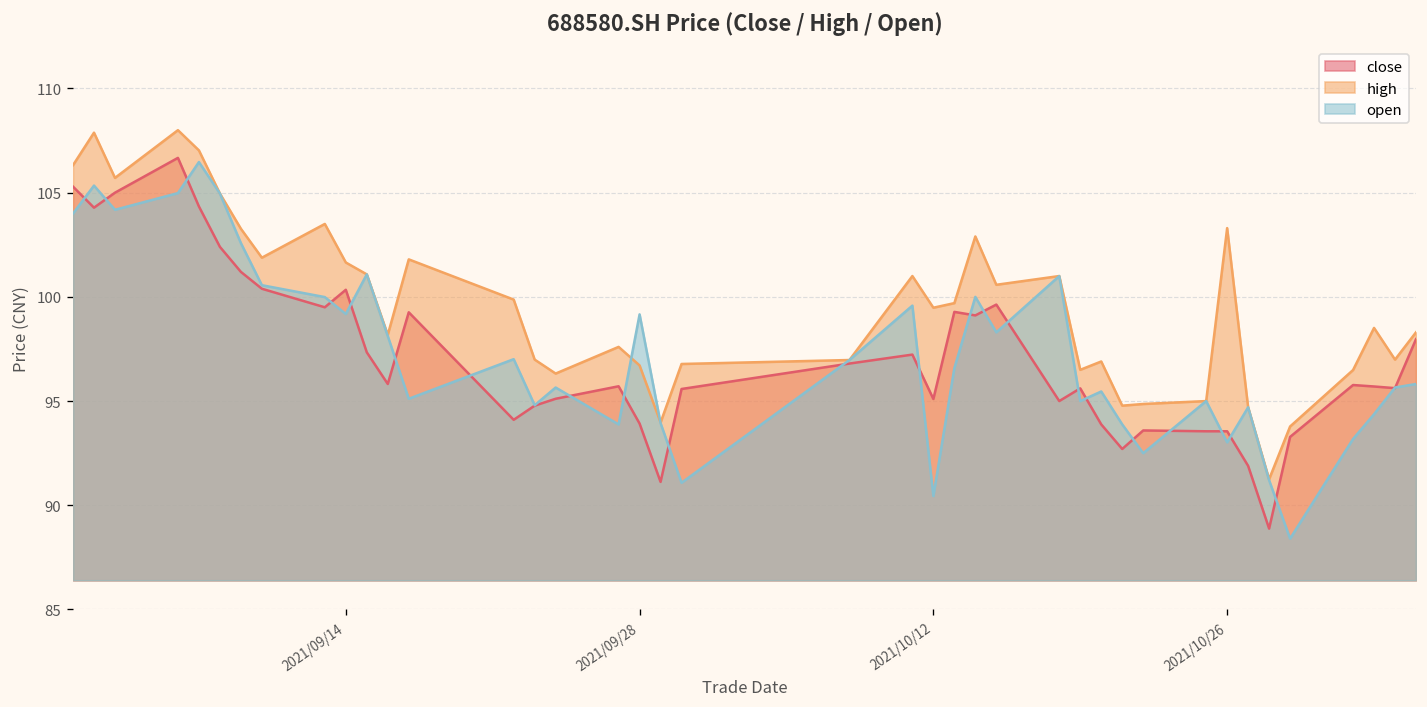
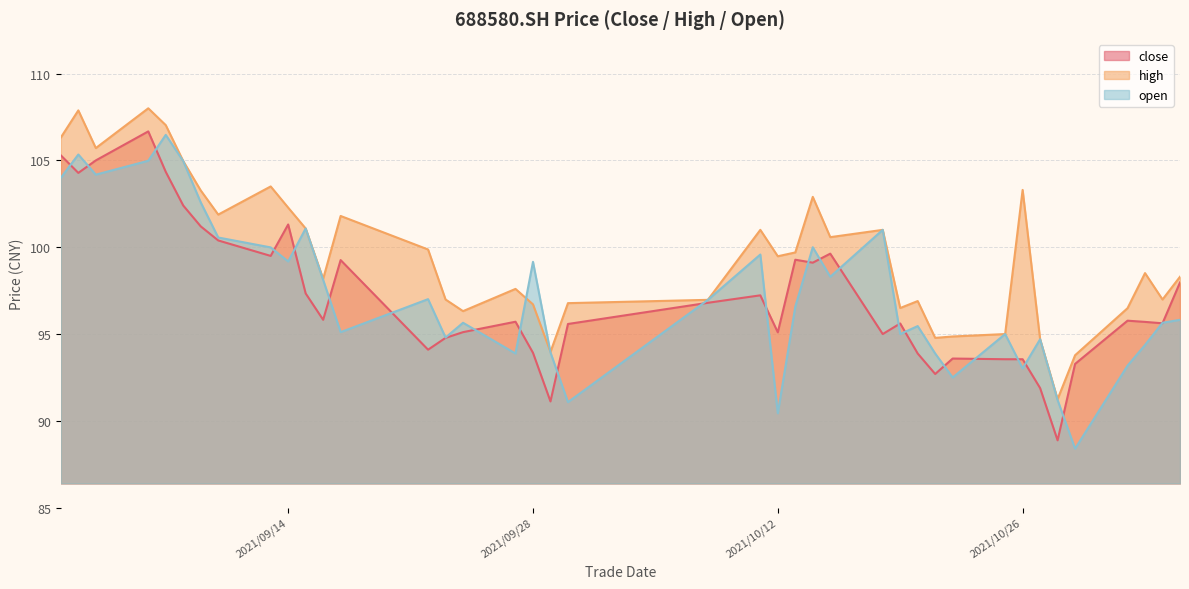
close, 2021/09/14: 100.3 -> 101.3
high, 2021/09/14: 101.7 -> 102.3
